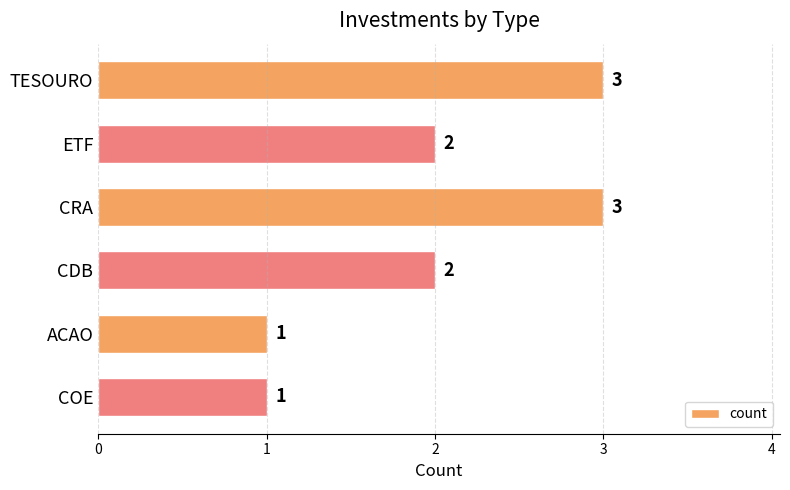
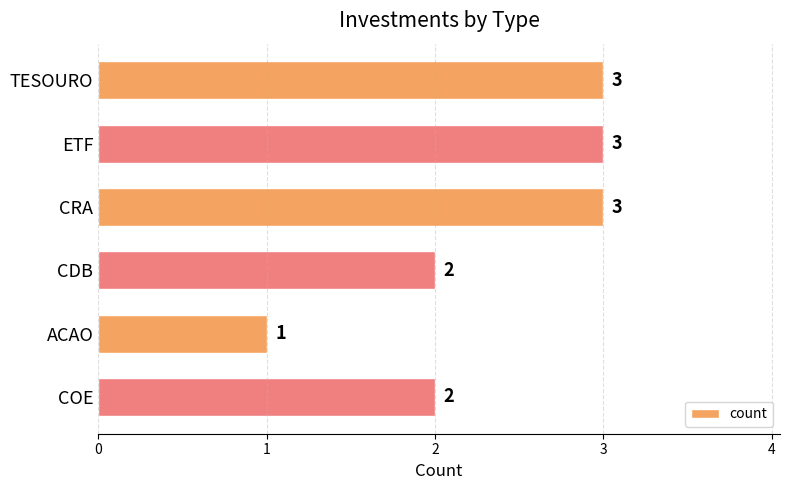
ETF: 2 -> 3
COE: 1 -> 2
